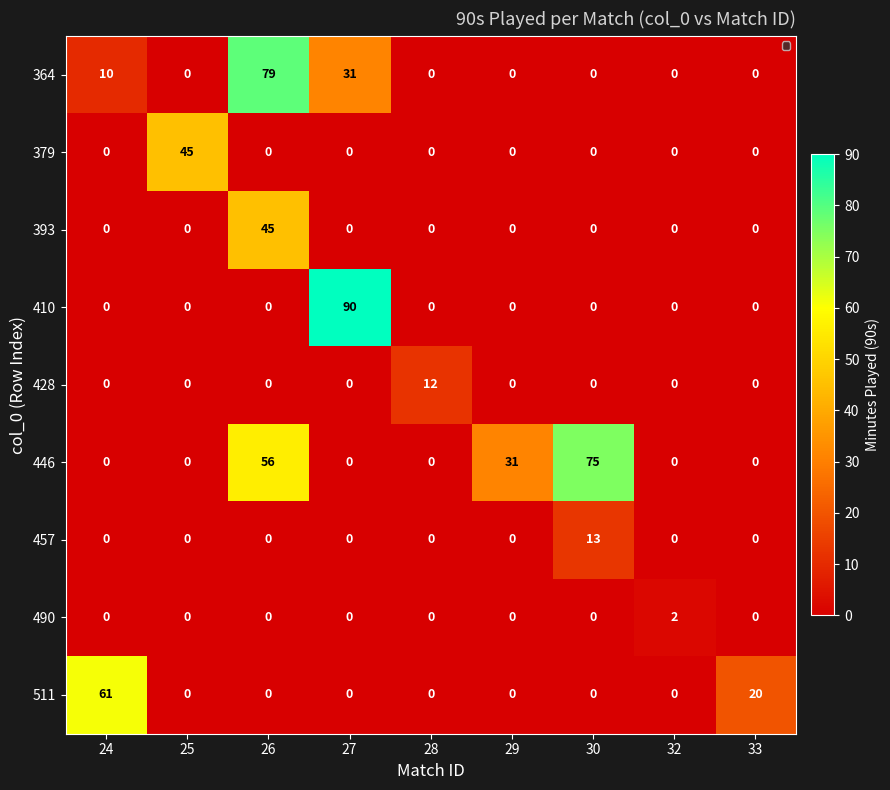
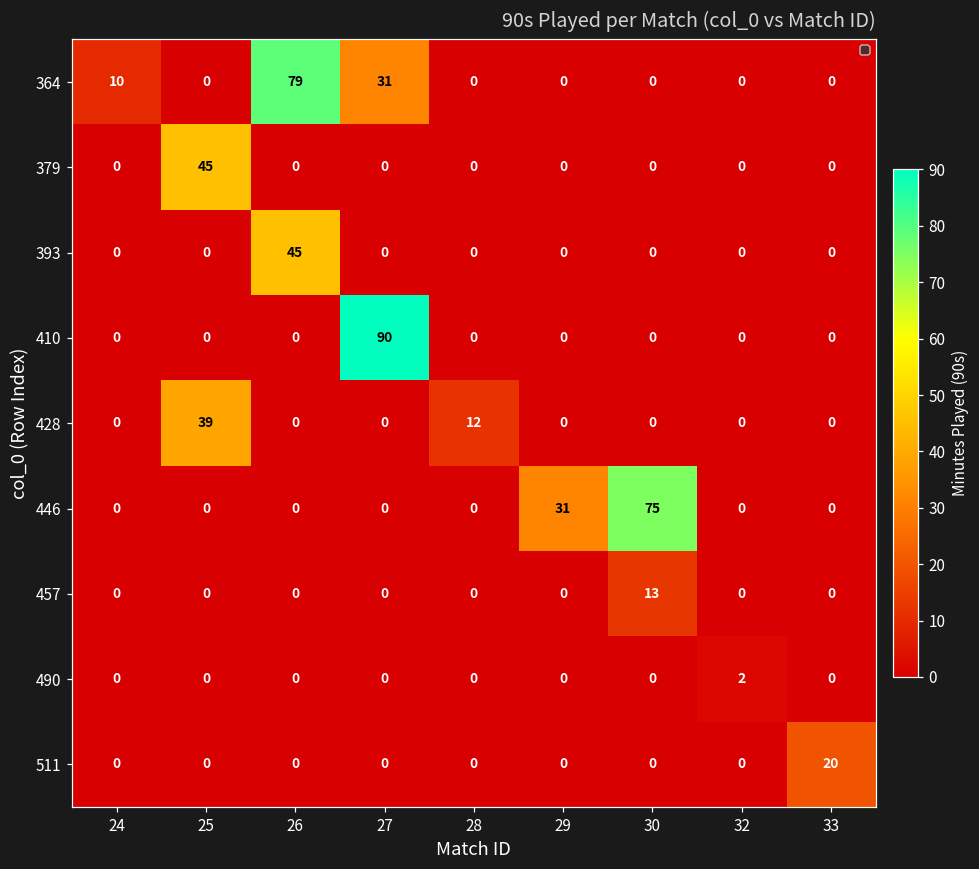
428, 25: 0 -> 39
446, 26: 56 -> 0
511, 24: 61 -> 0
